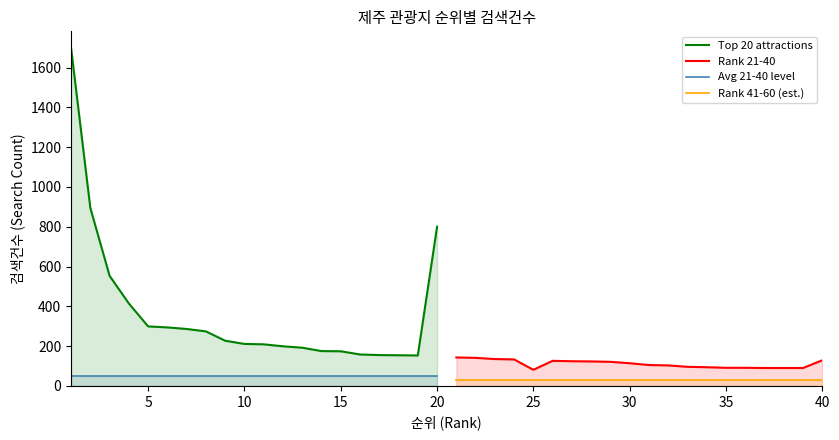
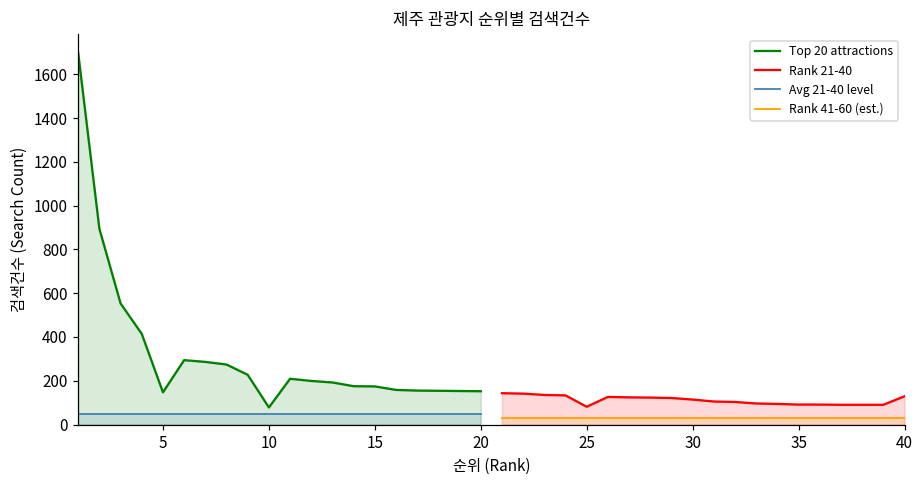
Top 20 attractions, 5: 300 -> 150
Top 20 attractions, 10: 210 -> 80
Top 20 attractions, 20: 800 -> 150
